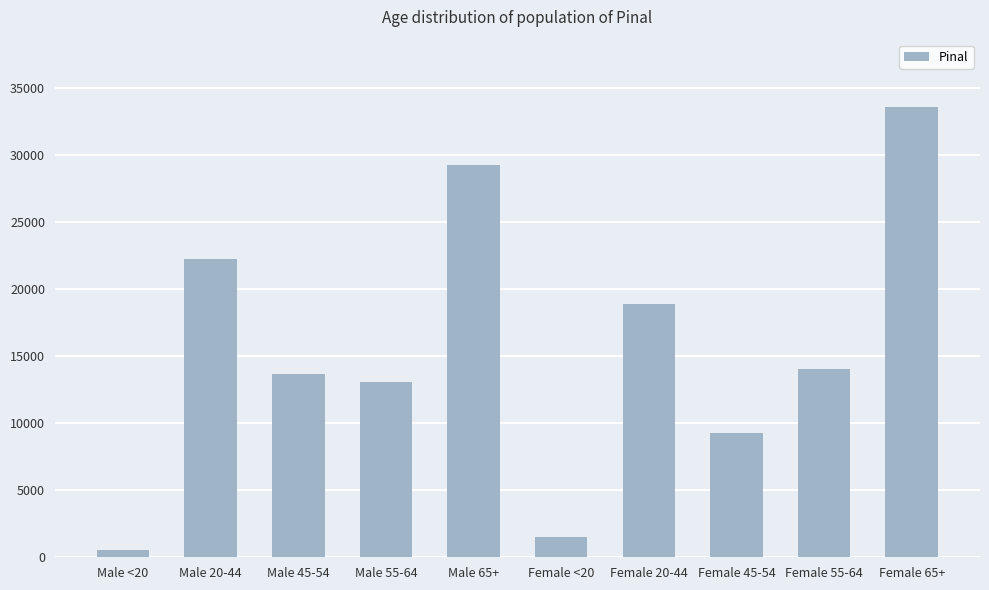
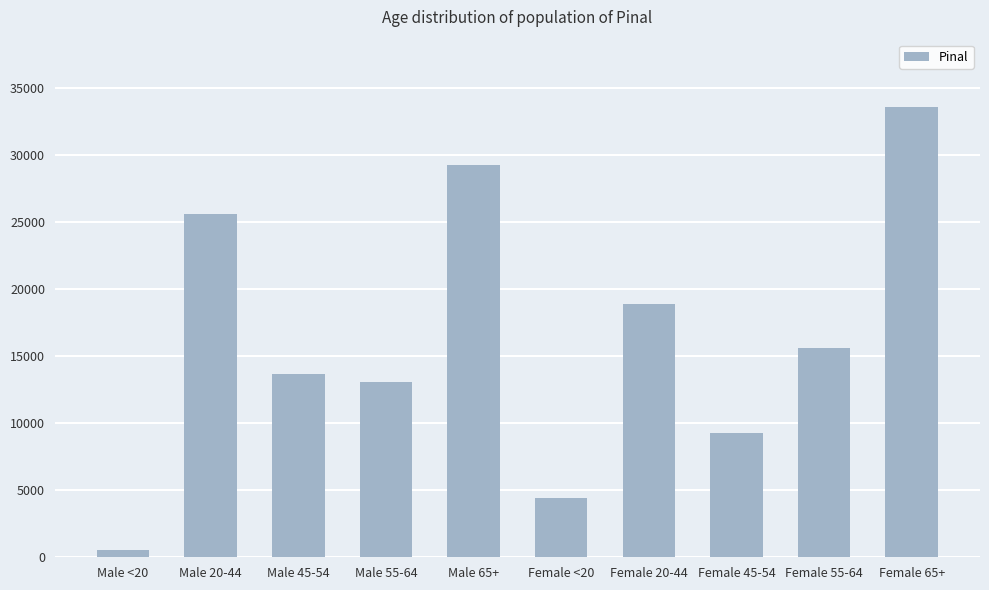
Male 20-44: 22200 -> 25600
Female <20: 1500 -> 4400
Female 55-64: 14000 -> 15600
